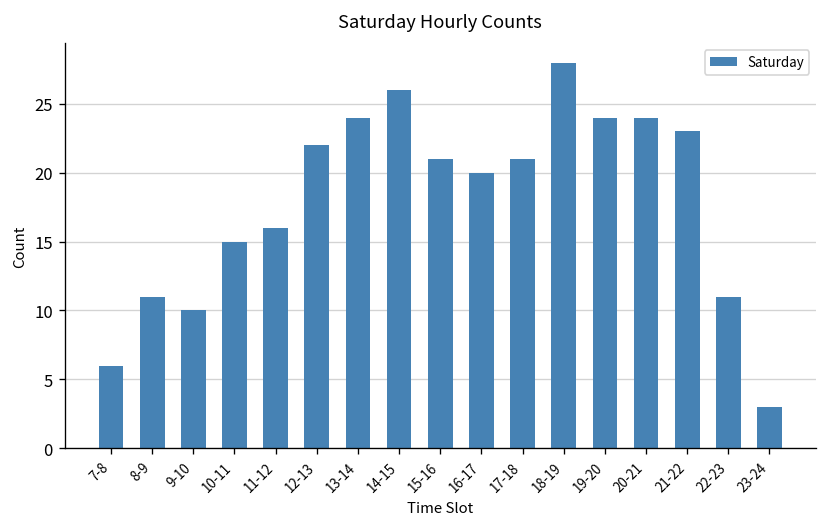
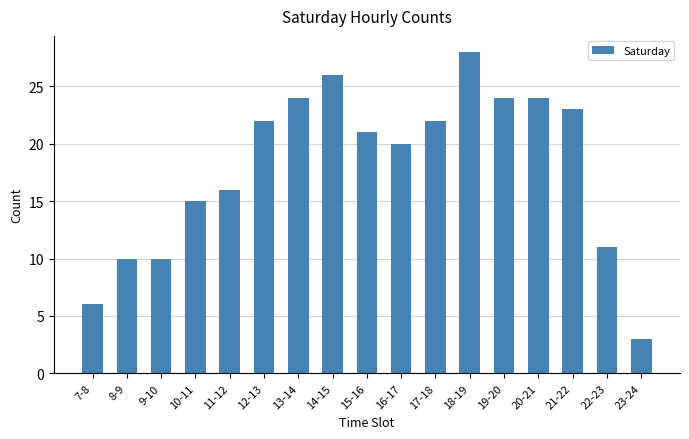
8-9: 11 -> 10
17-18: 21 -> 22
